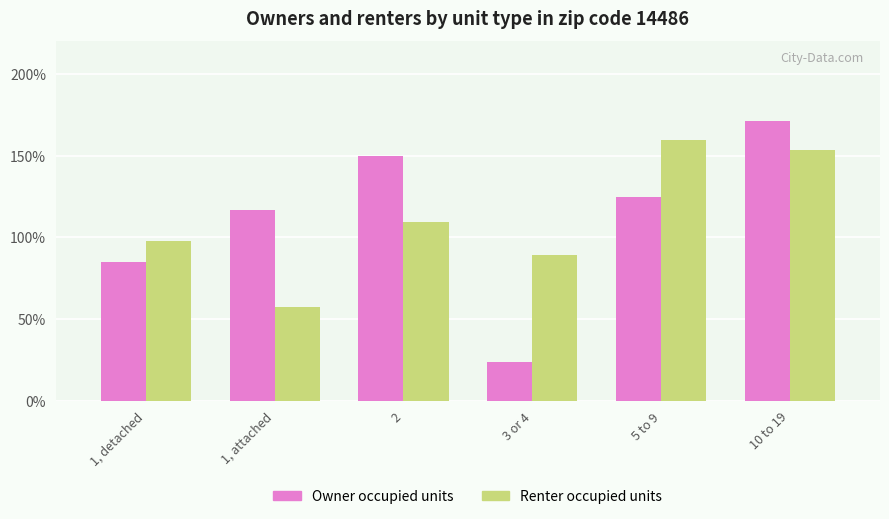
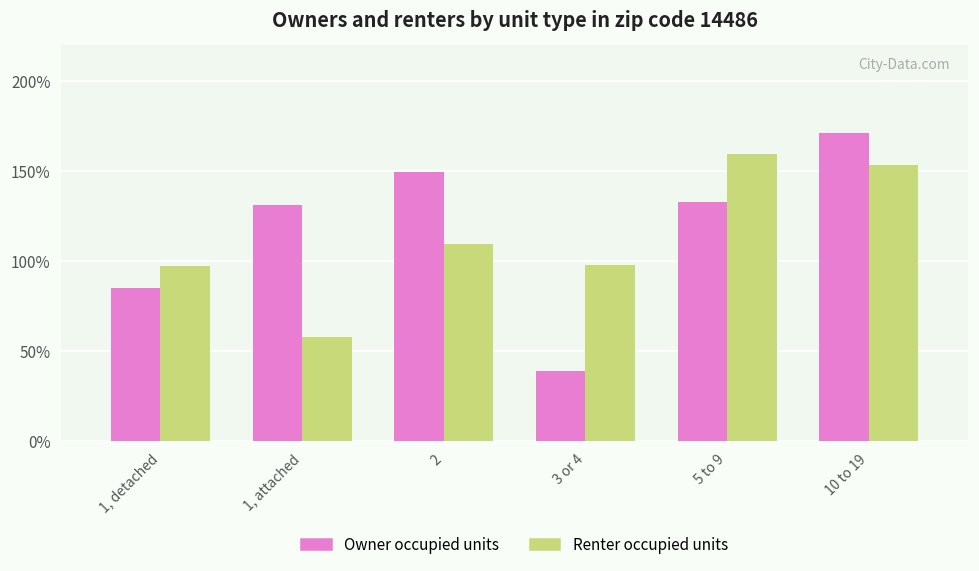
Owner occupied units, 1, attached: 117% -> 131%
Owner occupied units, 3 or 4: 24% -> 39%
Renter occupied units, 3 or 4: 89% -> 98%
Owner occupied units, 5 to 9: 125% -> 133%
